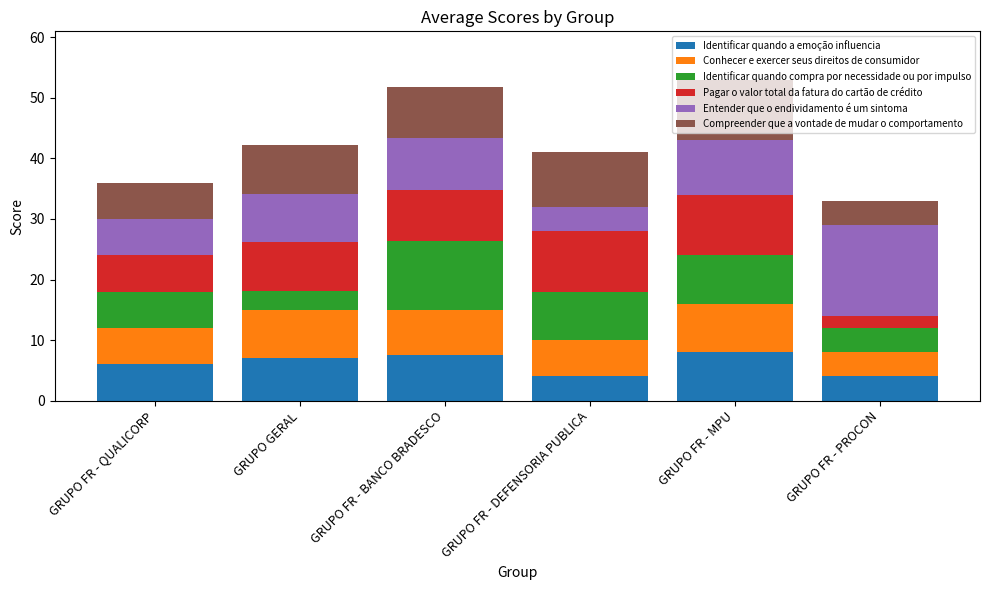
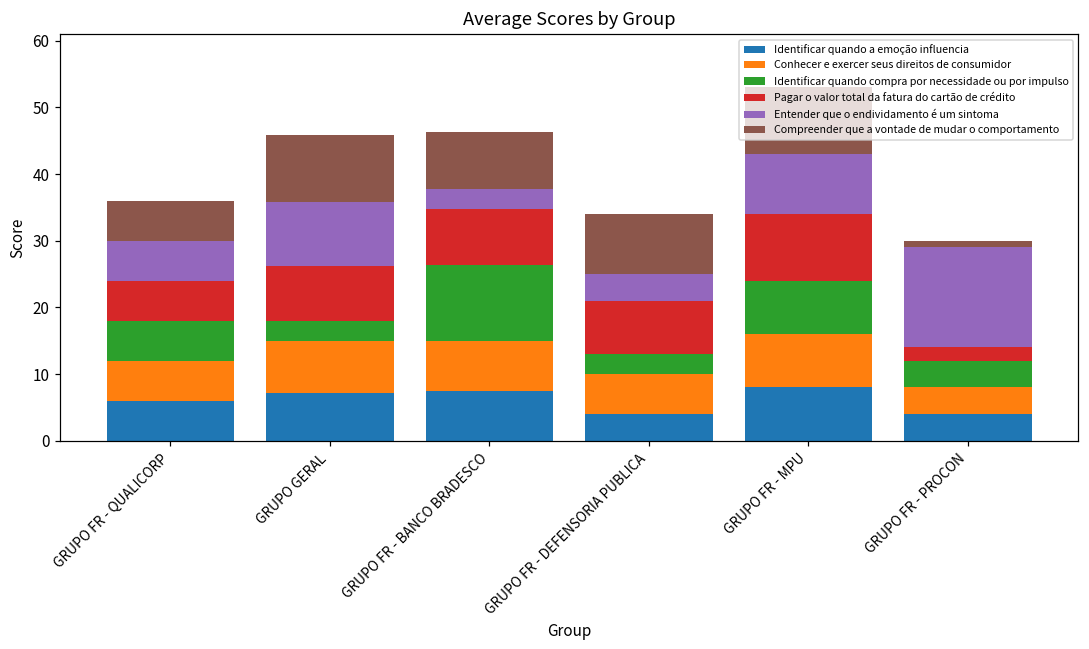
Entender que o endividamento é um sintoma, GRUPO GERAL: 8 -> 10
Compreender que a vontade de mudar o comportamento, GRUPO GERAL: 8 -> 10
Entender que o endividamento é um sintoma, GRUPO FR - BANCO BRADESCO: 9 -> 3
Identificar quando compra por necessidade ou por impulso, GRUPO FR - DEFENSORIA PUBLICA: 8 -> 3
Pagar o valor total da fatura do cartão de crédito, GRUPO FR - DEFENSORIA PUBLICA: 10 -> 8
Compreender que a vontade de mudar o comportamento, GRUPO FR - PROCON: 4 -> 1
